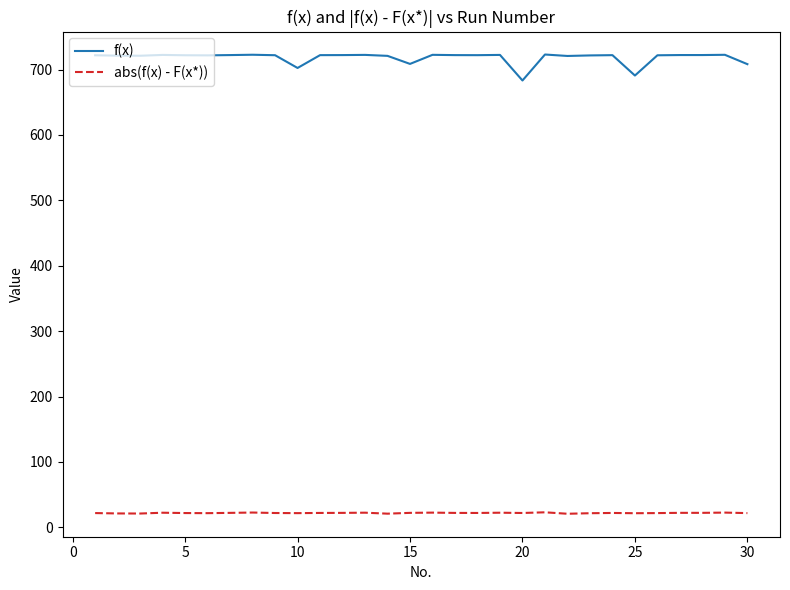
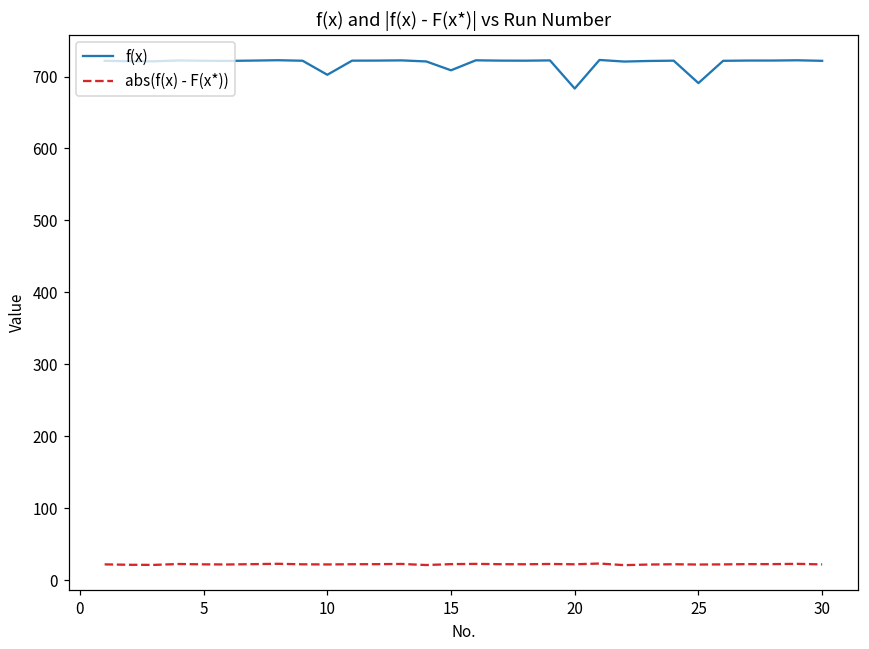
f(x), 30: 710 -> 720
